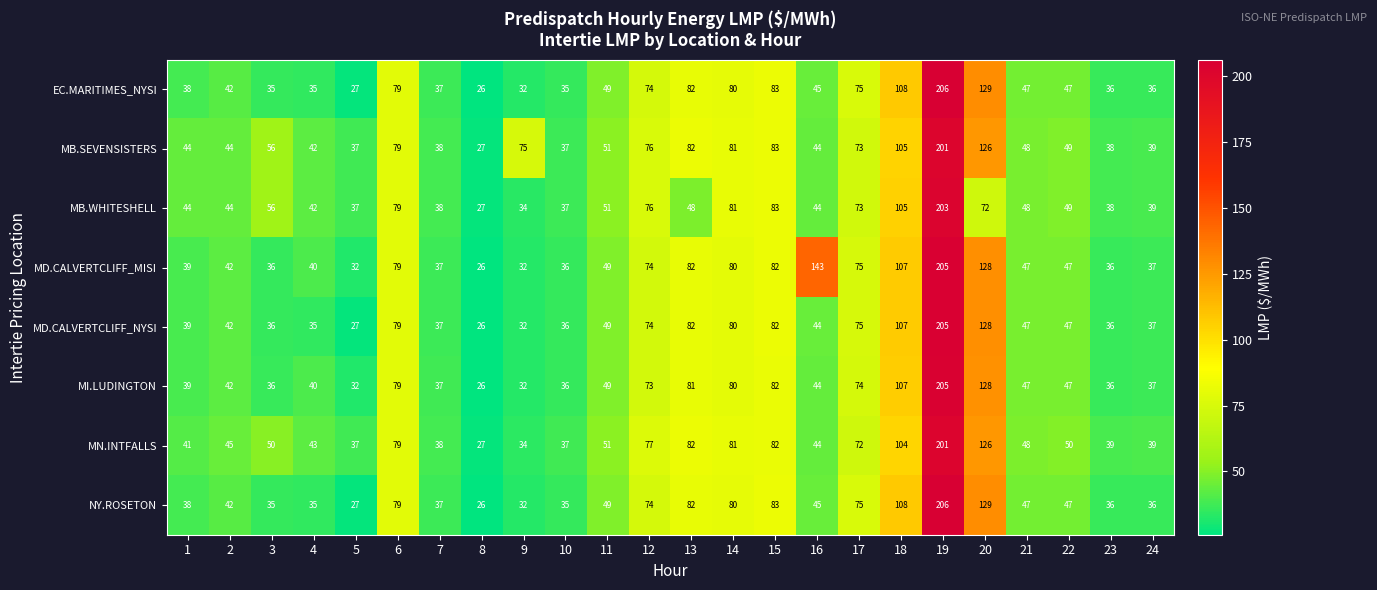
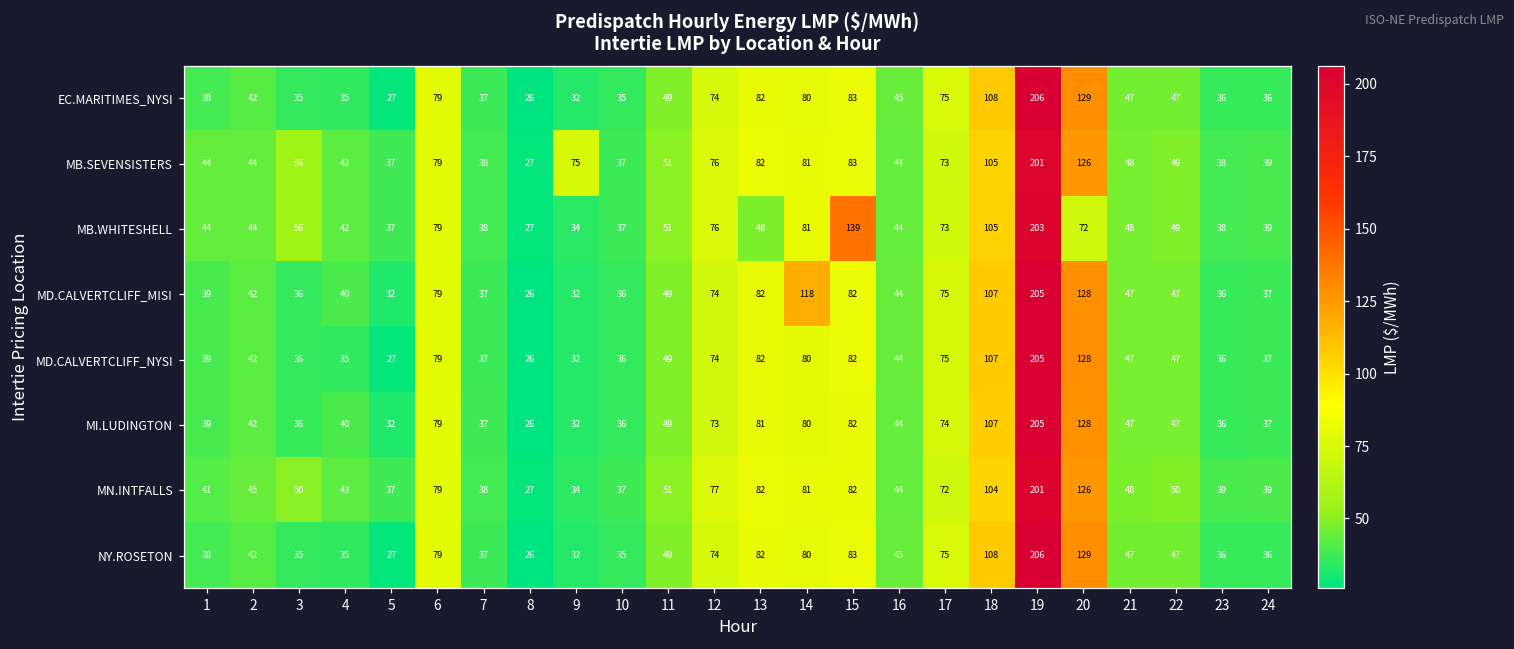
MB.WHITESHELL, 15: 83 -> 139
MD.CALVERTCLIFF_MISI, 14: 80 -> 118
MD.CALVERTCLIFF_MISI, 16: 143 -> 44
